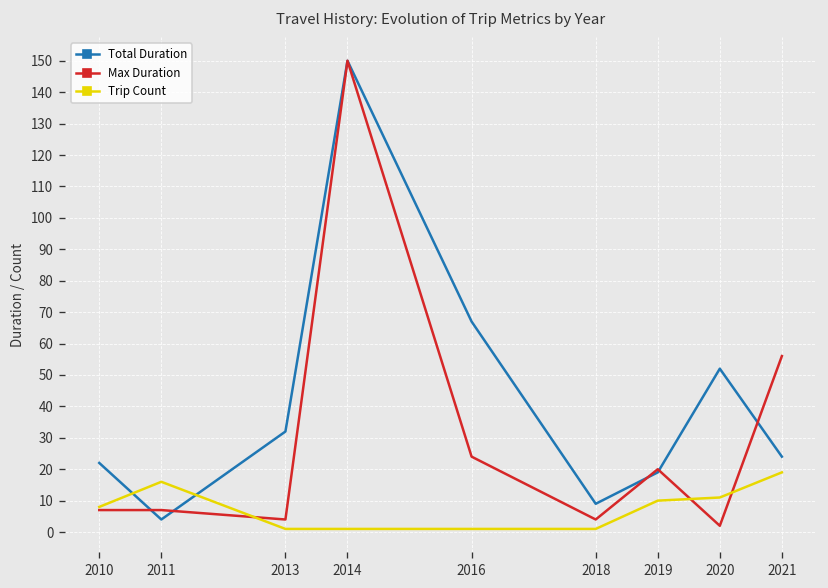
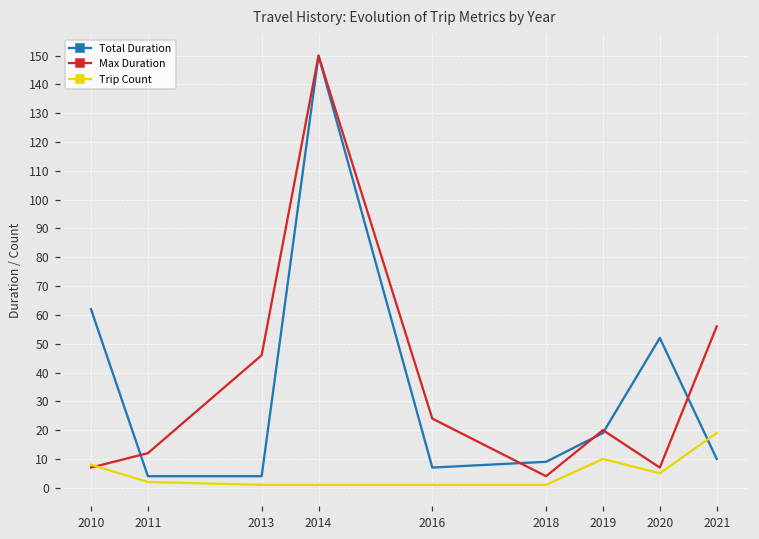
Total Duration, 2010: 22 -> 62
Max Duration, 2011: 7 -> 12
Trip Count, 2011: 16 -> 2
Total Duration, 2013: 32 -> 4
Max Duration, 2013: 4 -> 46
Total Duration, 2016: 67 -> 7
Max Duration, 2020: 2 -> 7
Trip Count, 2020: 11 -> 5
Total Duration, 2021: 24 -> 10
